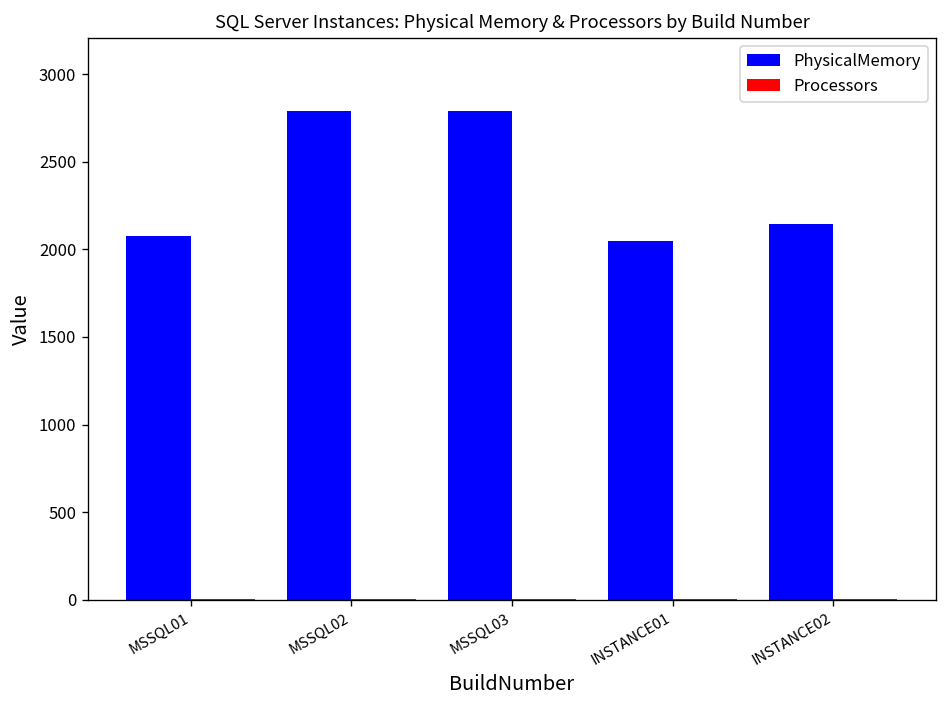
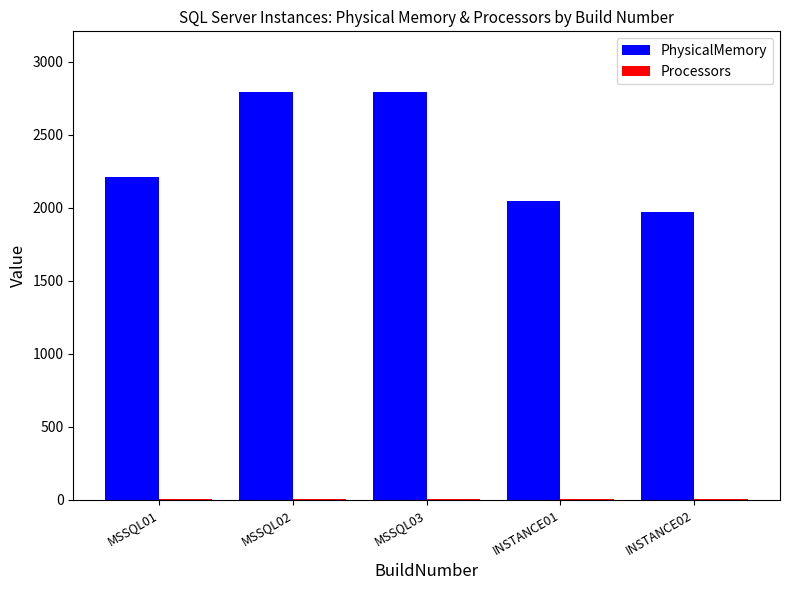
PhysicalMemory, MSSQL01: 2080 -> 2210
PhysicalMemory, INSTANCE02: 2140 -> 1970
